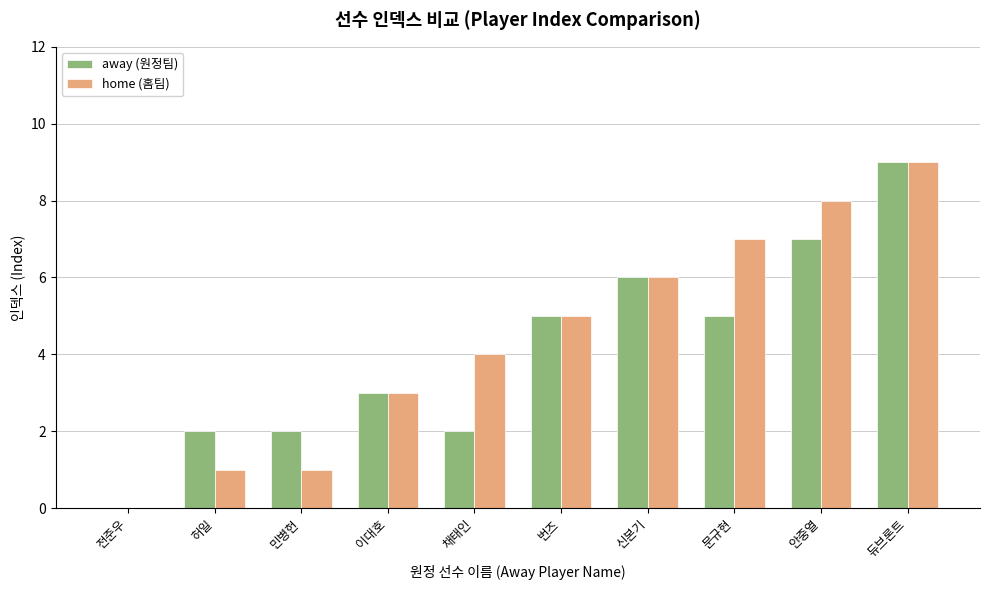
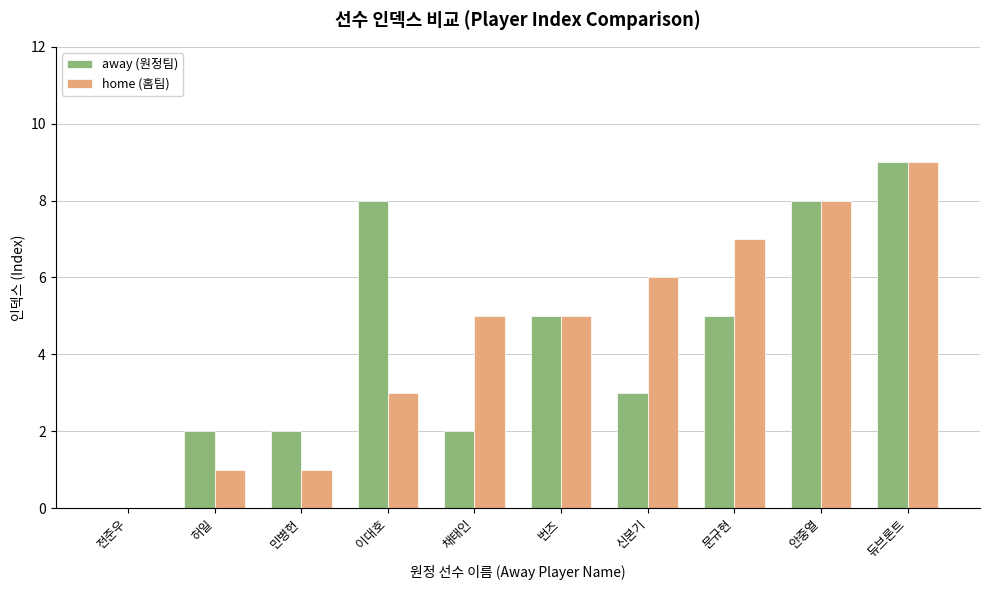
away (원정팀), 이대호: 3 -> 8
home (홈팀), 채태인: 4 -> 5
away (원정팀), 신본기: 6 -> 3
away (원정팀), 안중열: 7 -> 8
